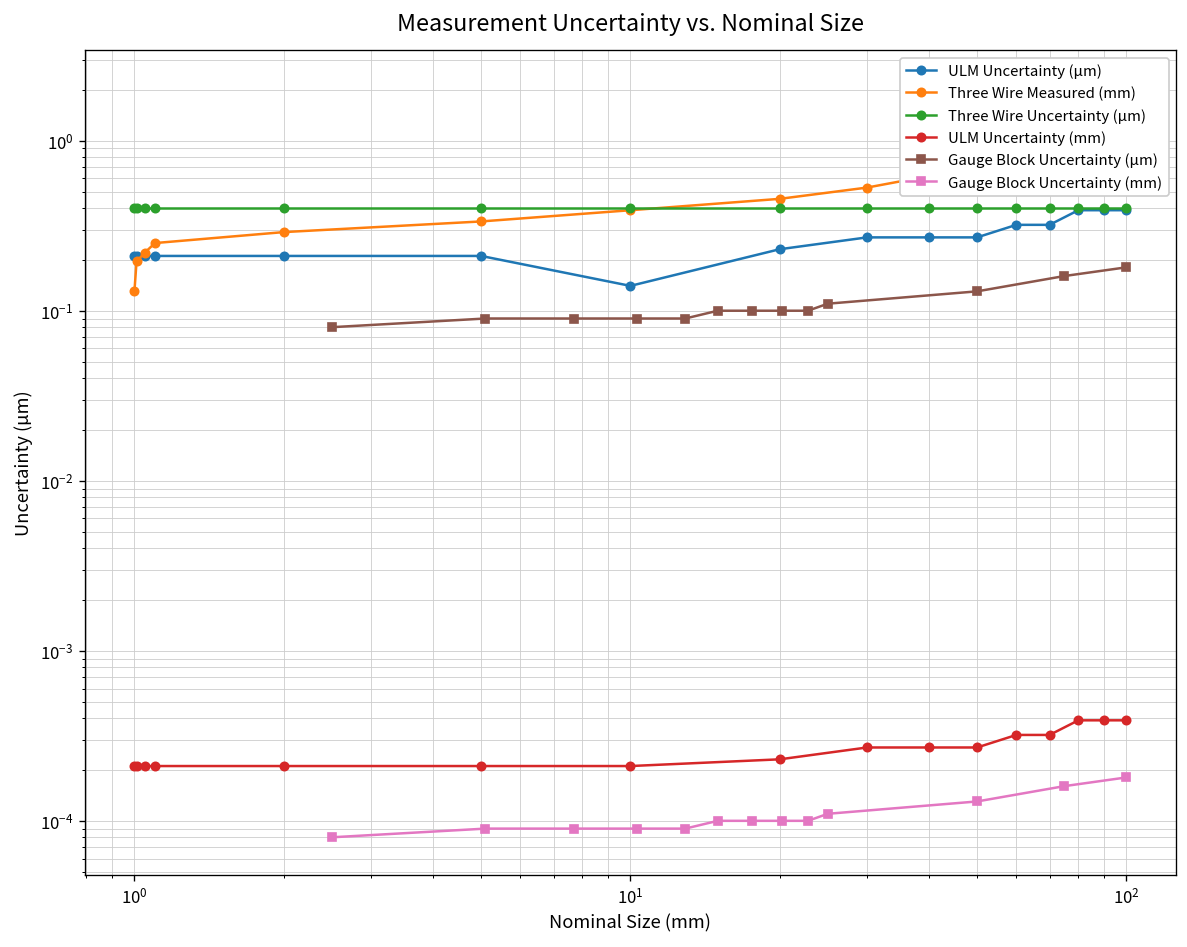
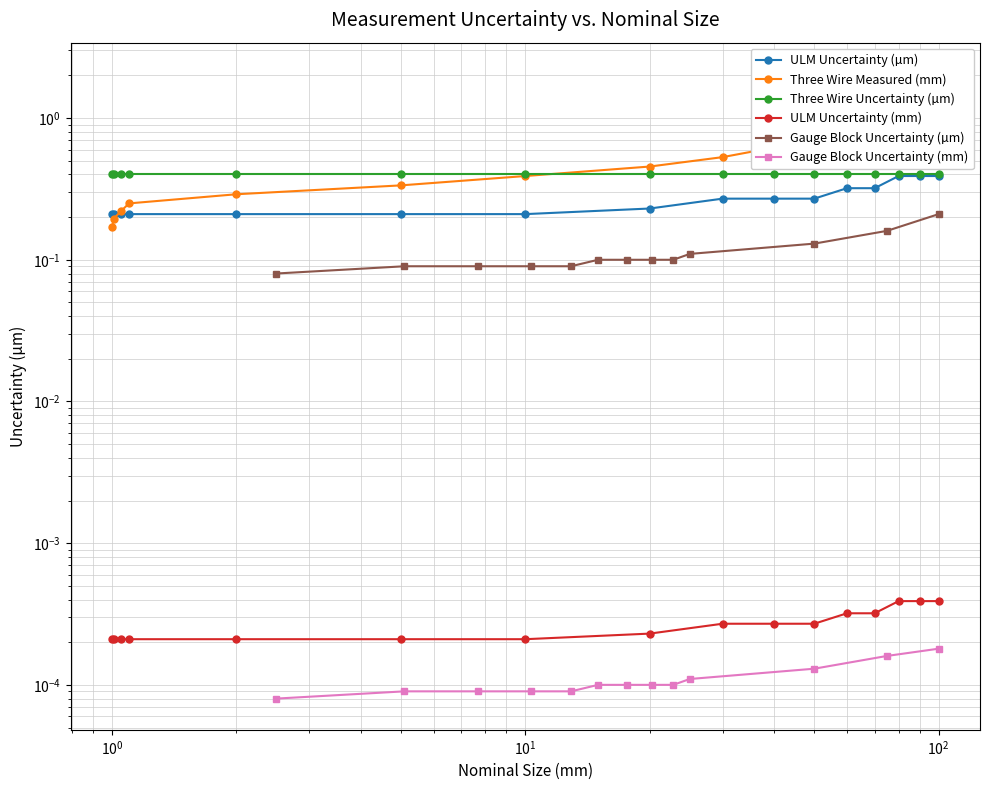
Three Wire Measured (mm), 10^0: 0.13 -> 0.17
ULM Uncertainty (µm), 10^1: 0.14 -> 0.21
Gauge Block Uncertainty (µm), 10^2: 0.18 -> 0.21
